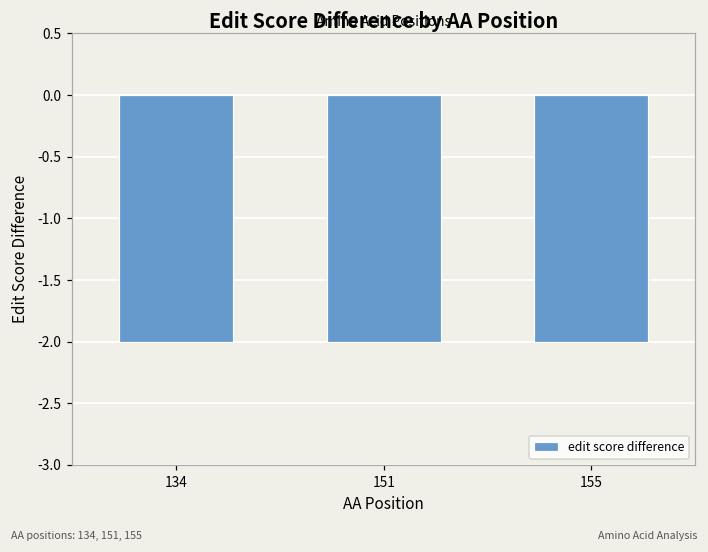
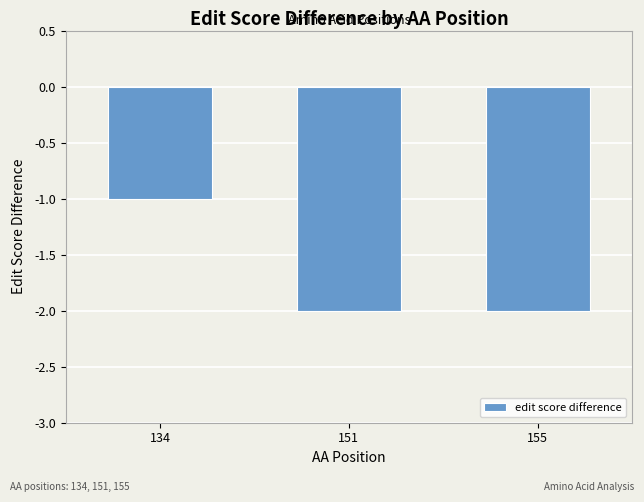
134: -2 -> -1
